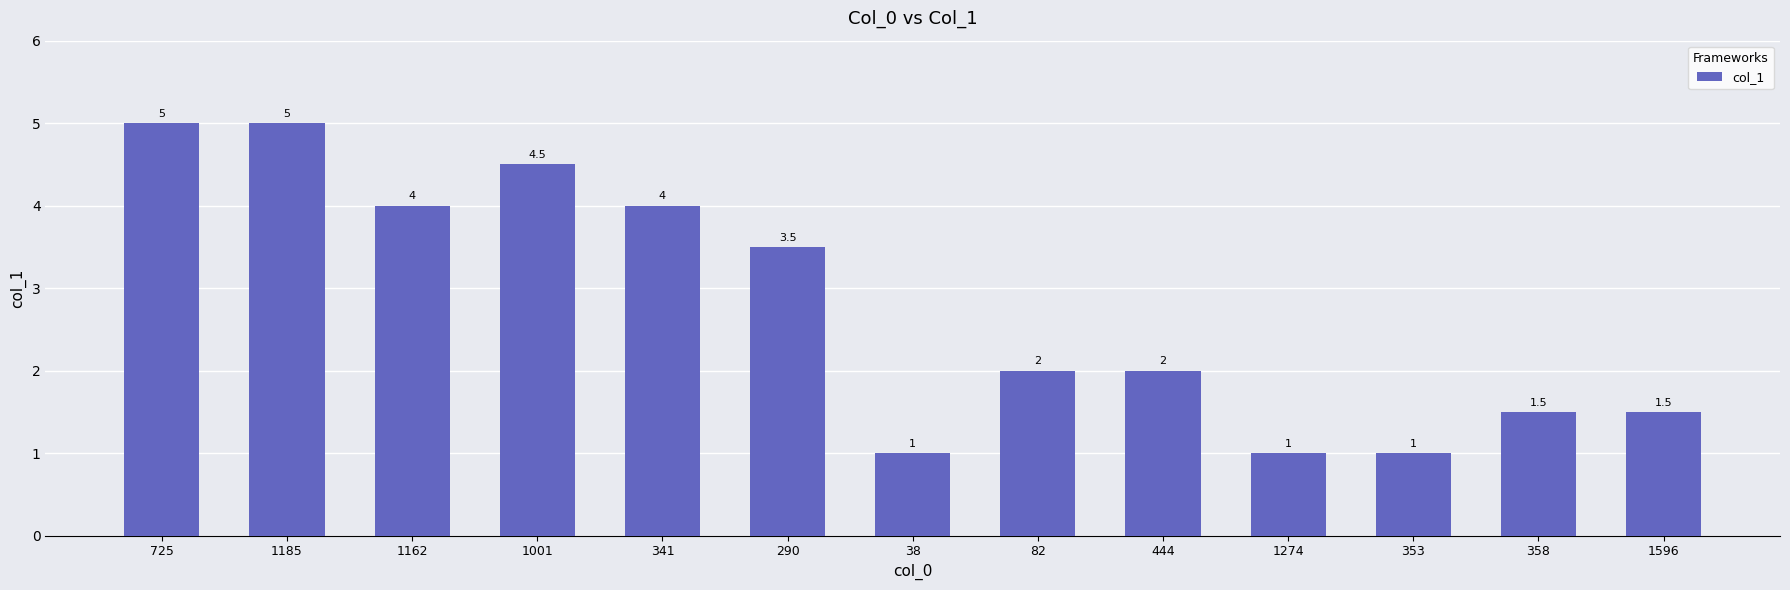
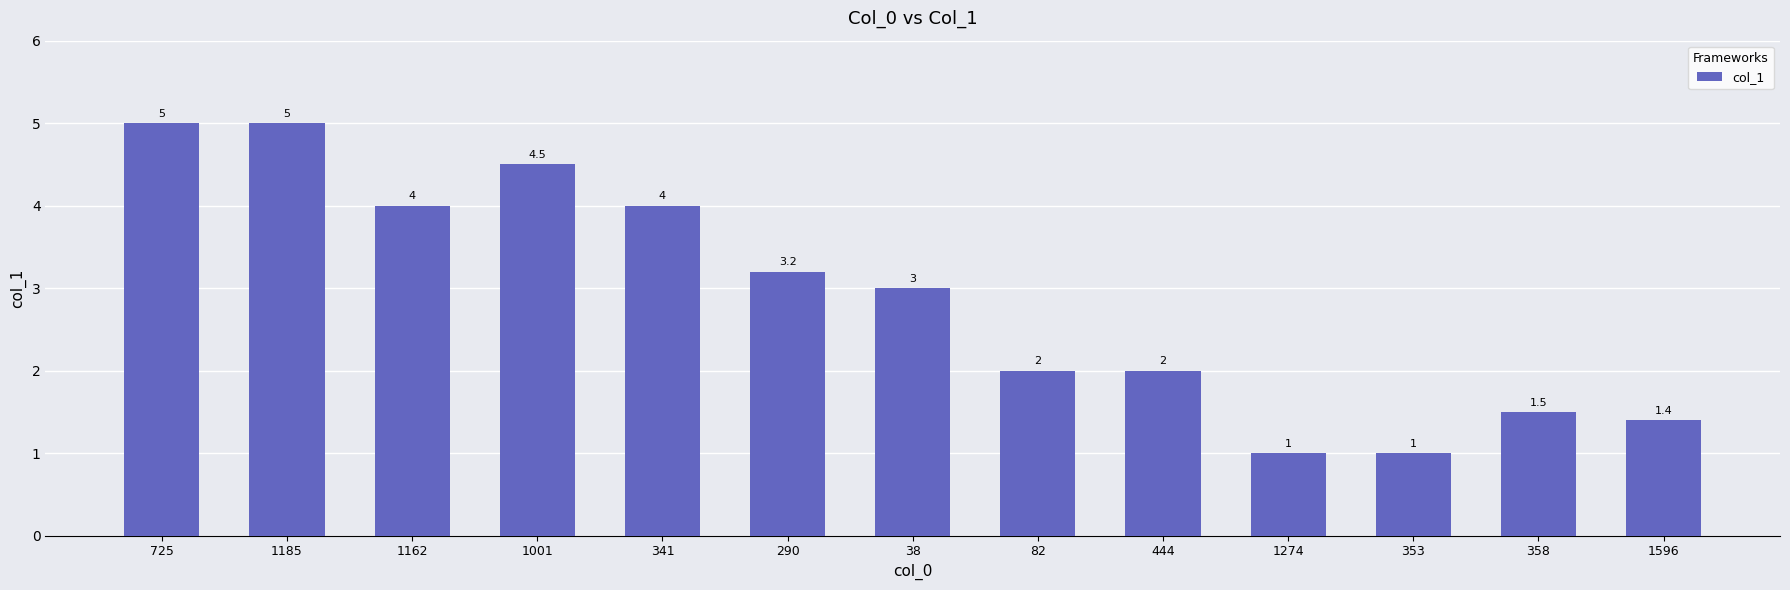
290: 3.5 -> 3.2
38: 1 -> 3
1596: 1.5 -> 1.4
